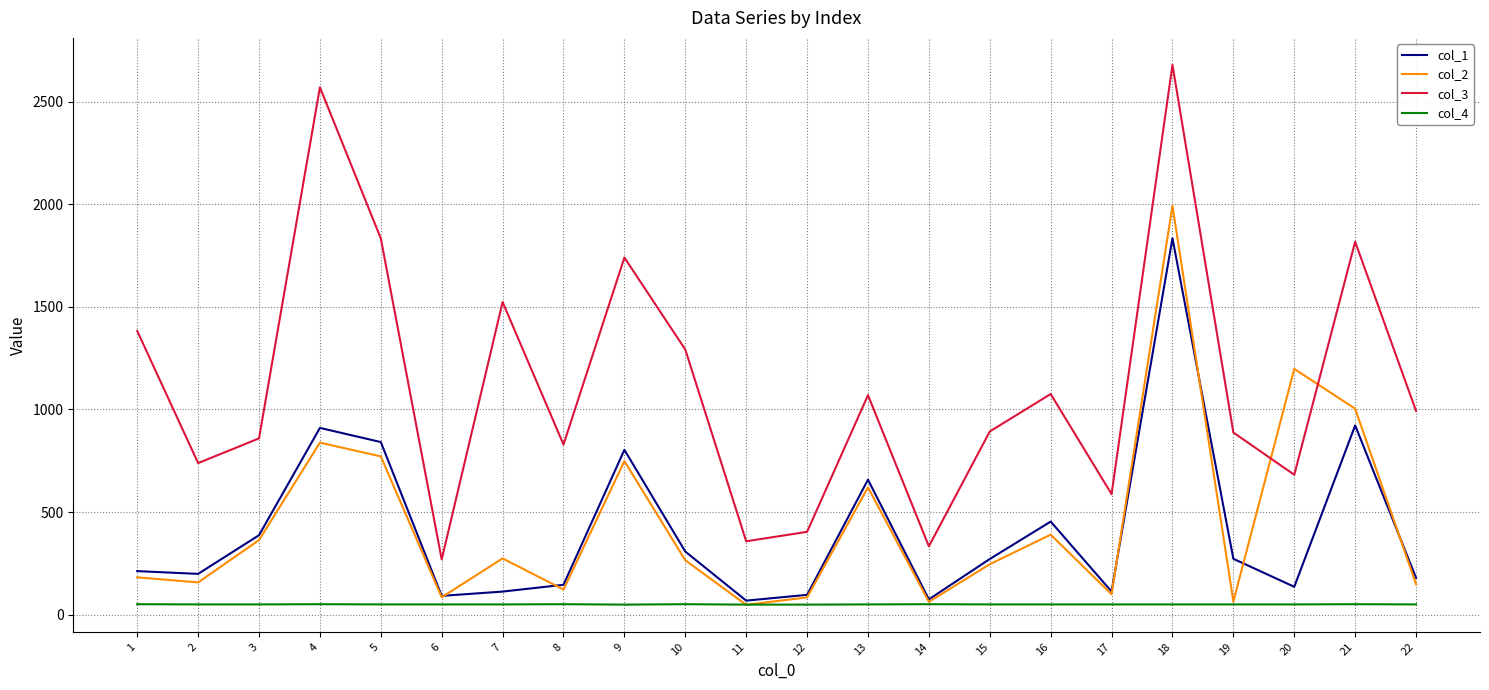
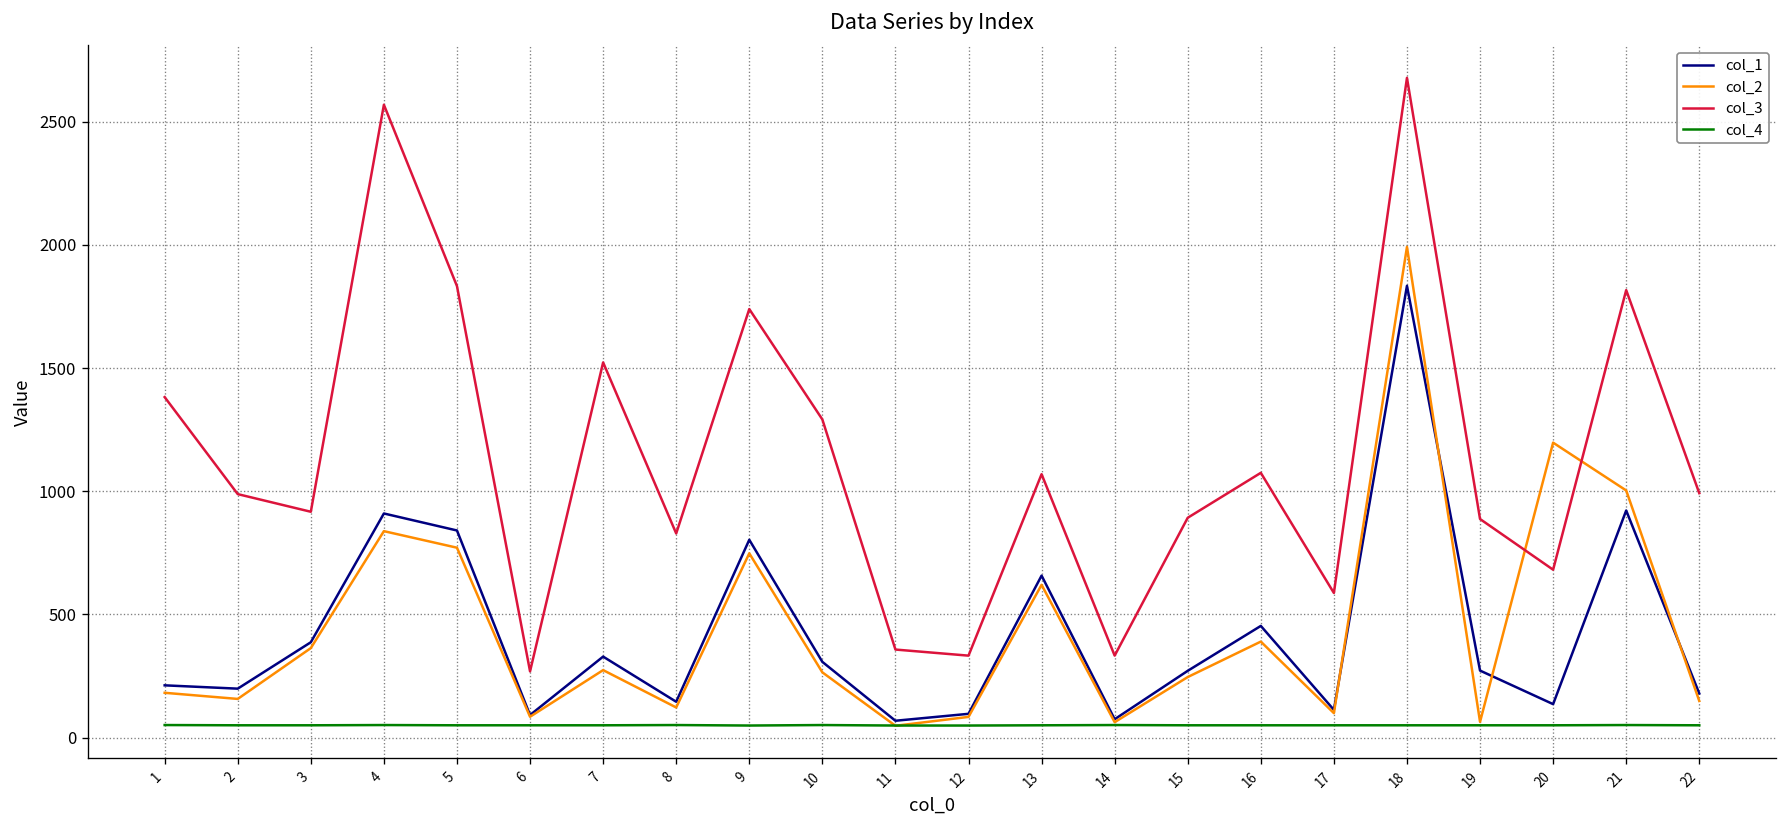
col_3, 2: 740 -> 990
col_3, 3: 860 -> 920
col_1, 7: 110 -> 330
col_3, 12: 400 -> 330
